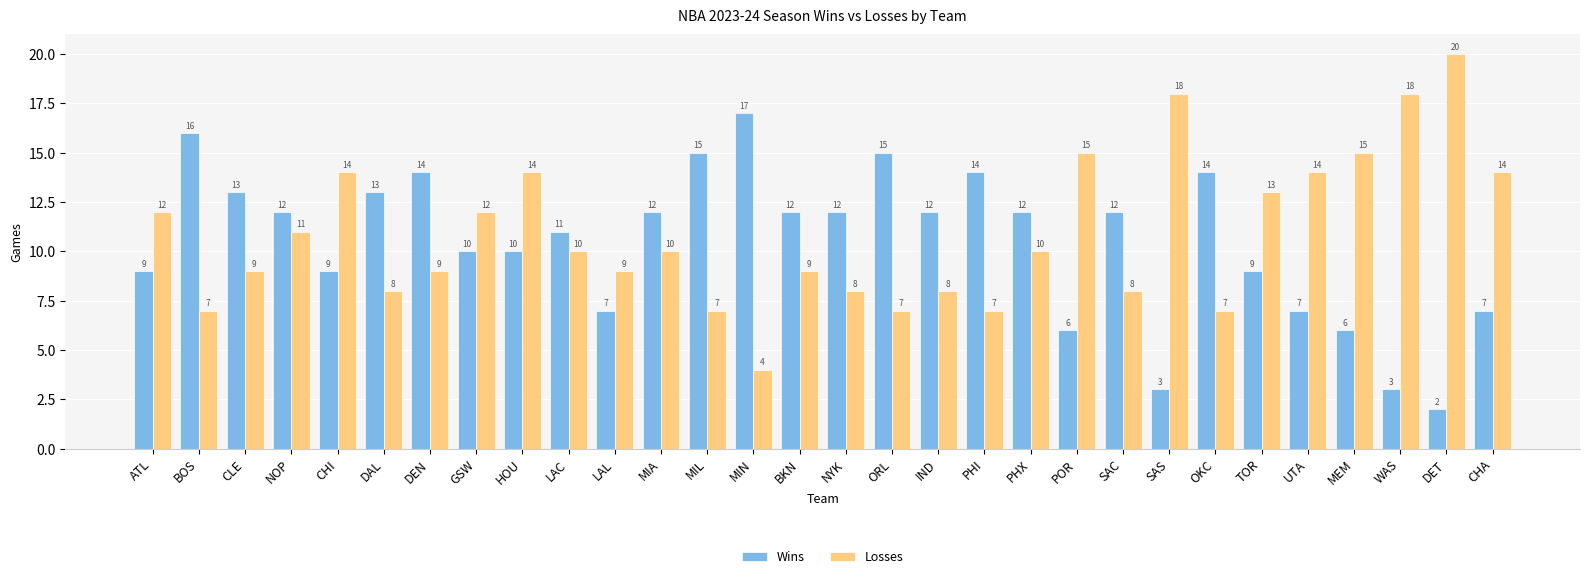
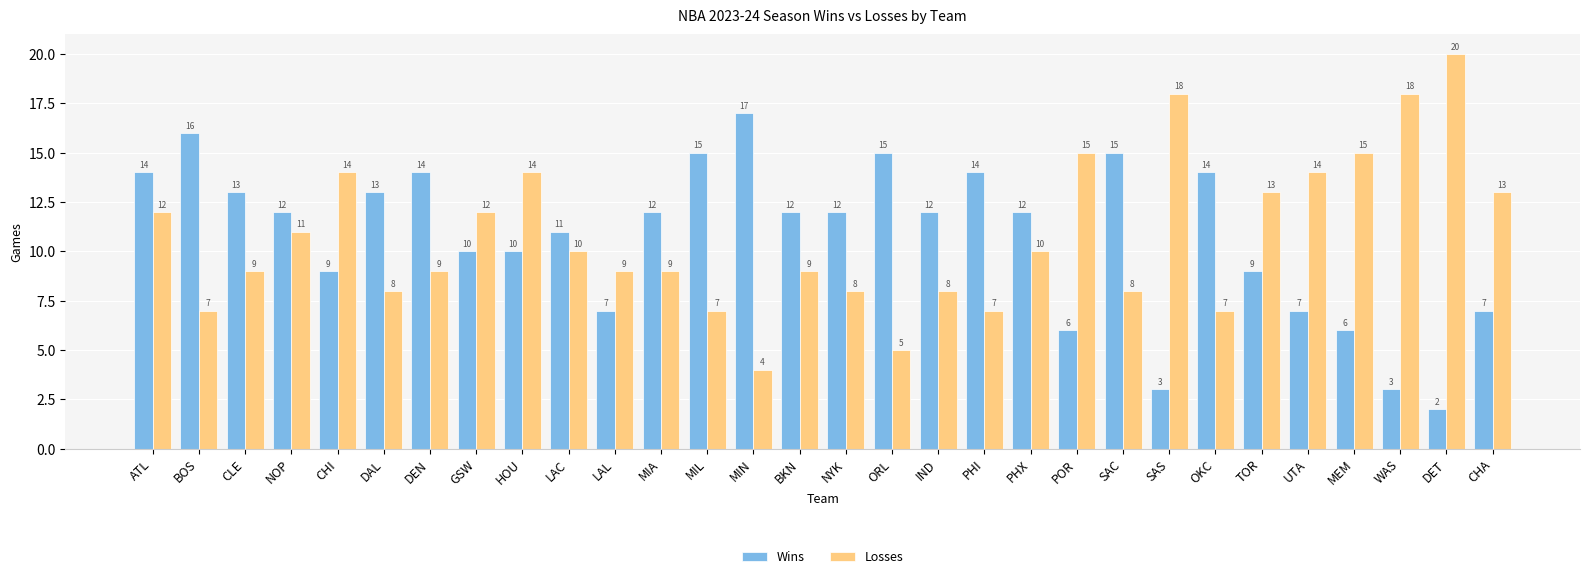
Wins, ATL: 9 -> 14
Losses, MIA: 10 -> 9
Losses, ORL: 7 -> 5
Wins, SAC: 12 -> 15
Losses, CHA: 14 -> 13
